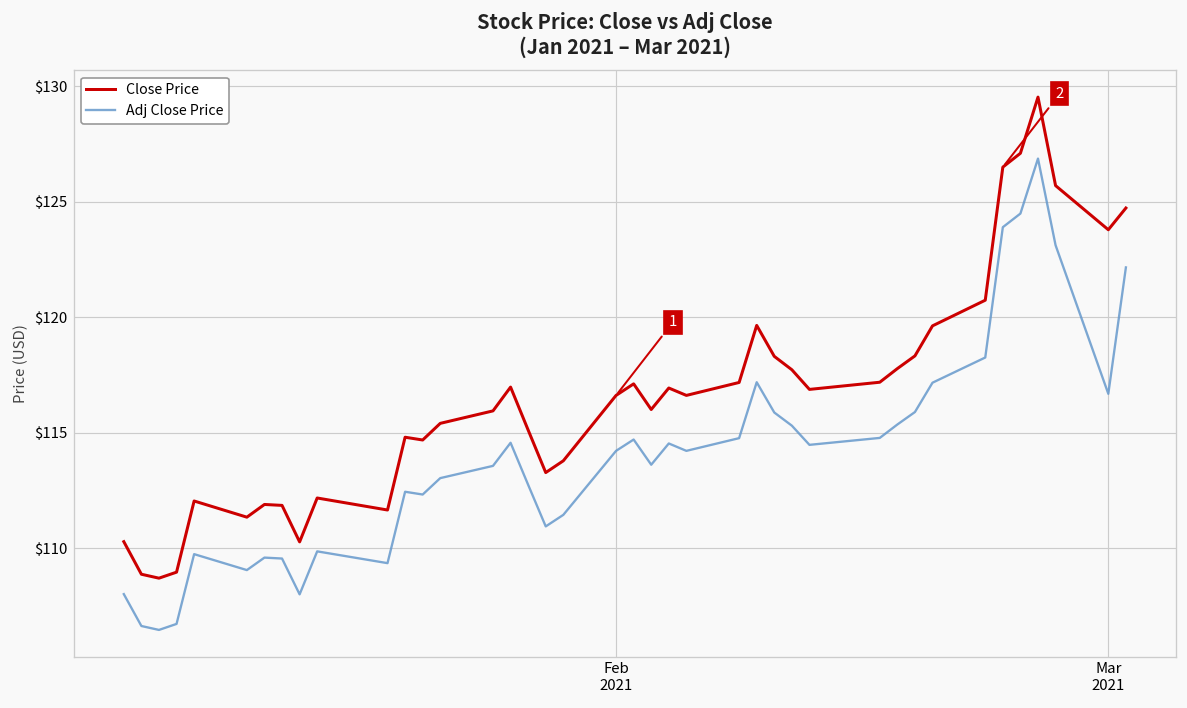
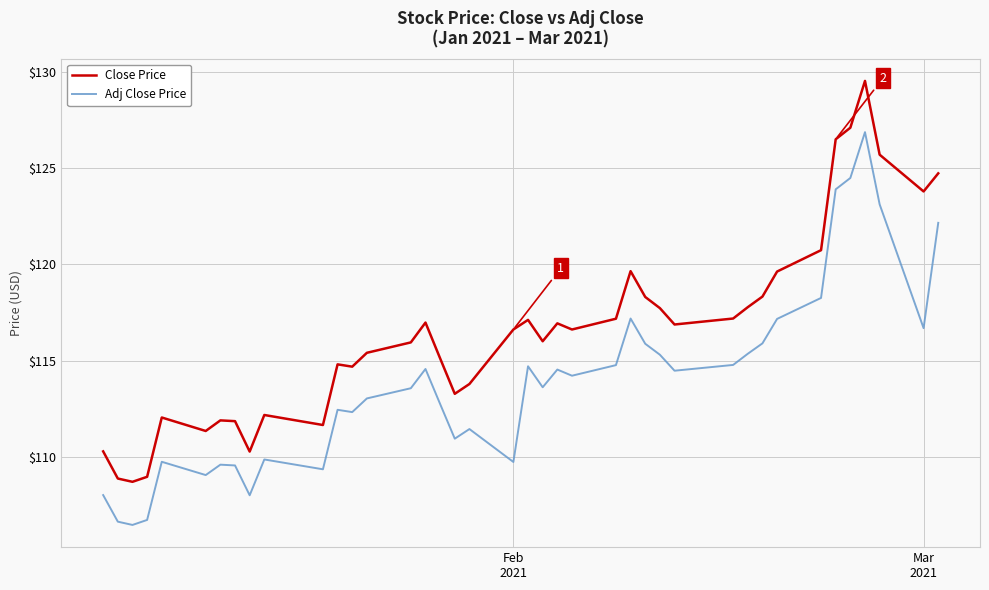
Adj Close Price, Feb 2021: $114.2 -> $109.7
